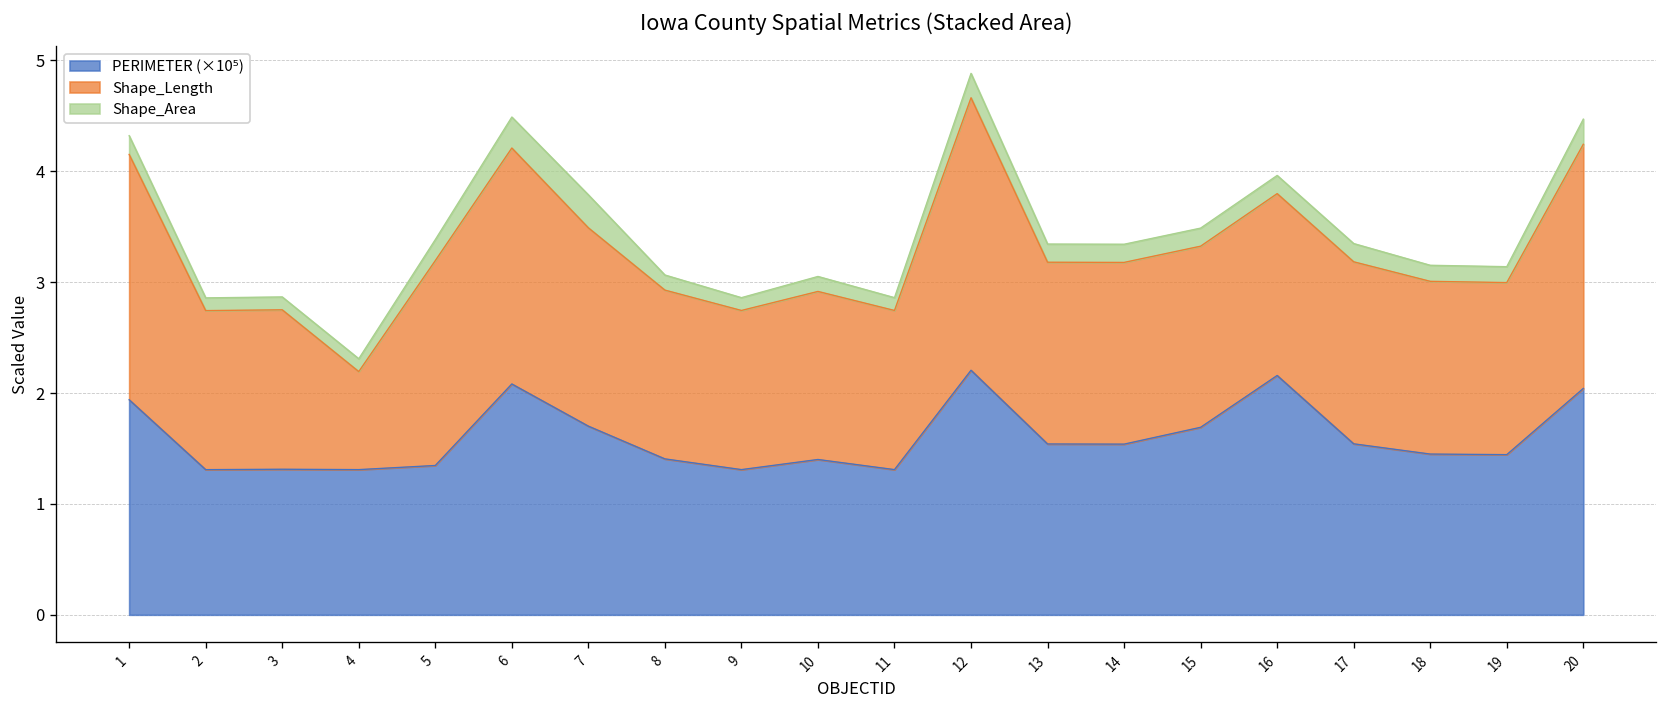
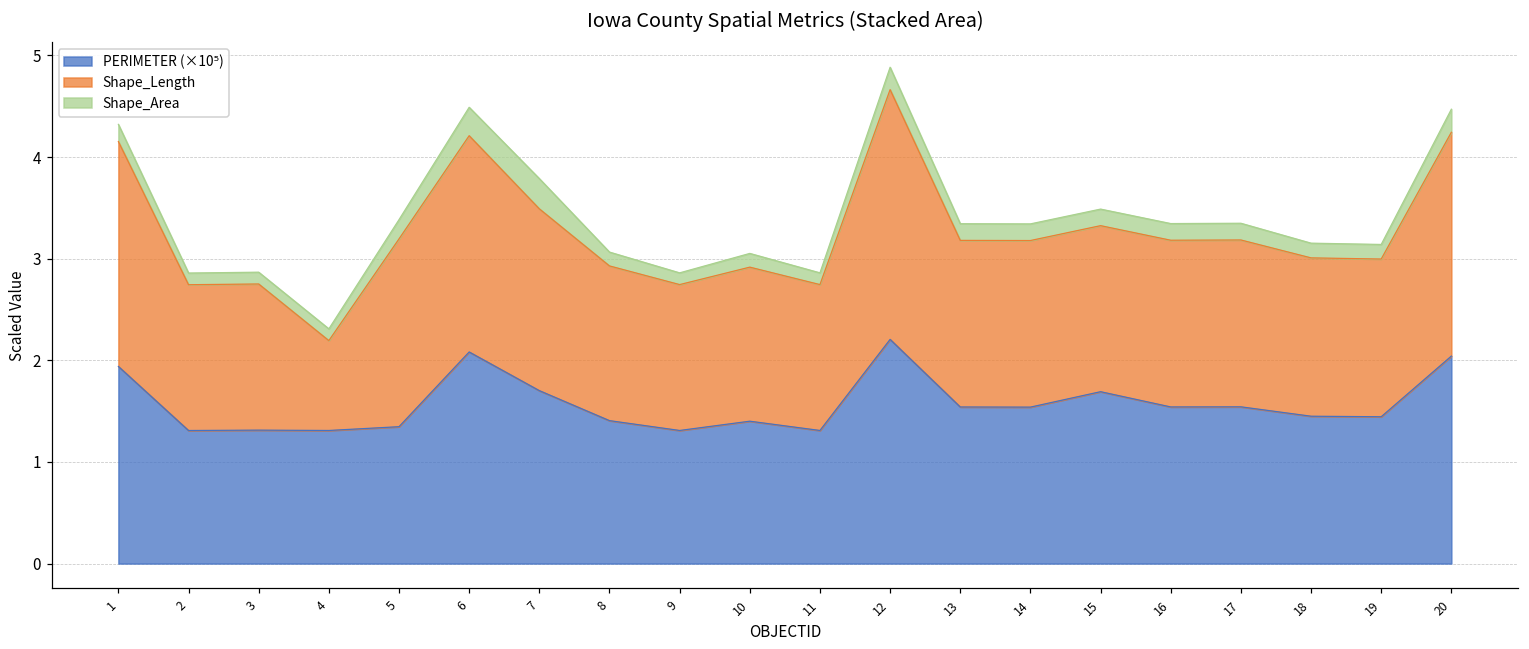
PERIMETER (×10⁵), 16: 2.2 -> 1.5
